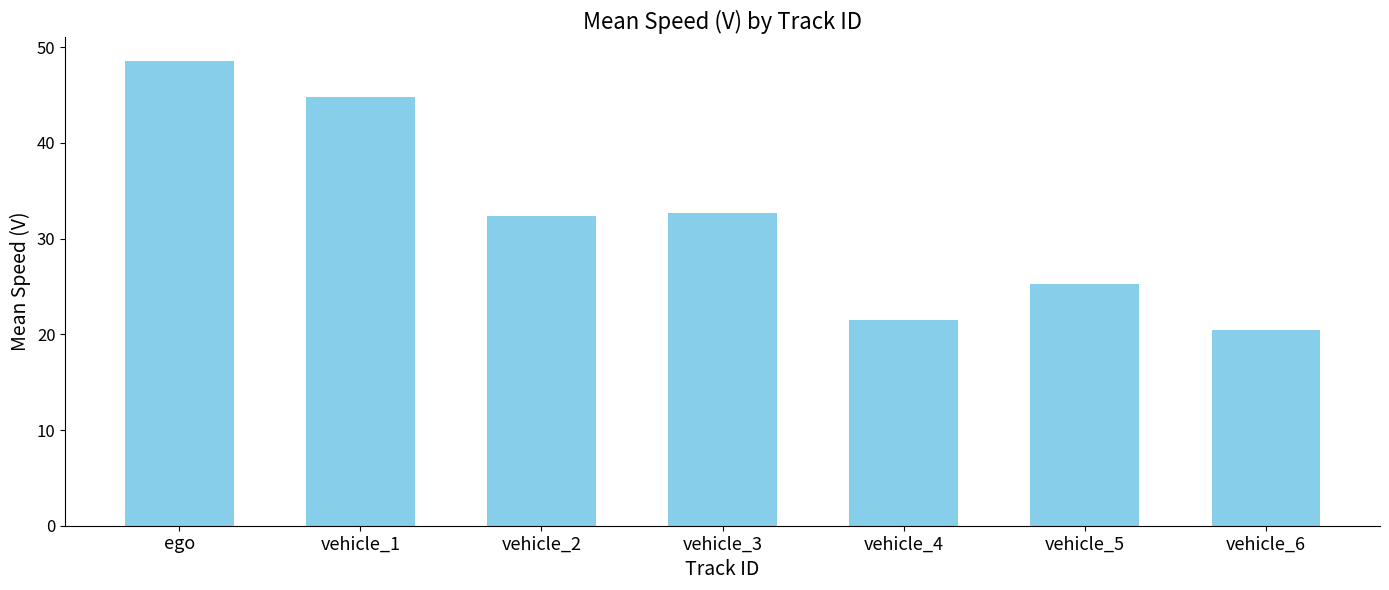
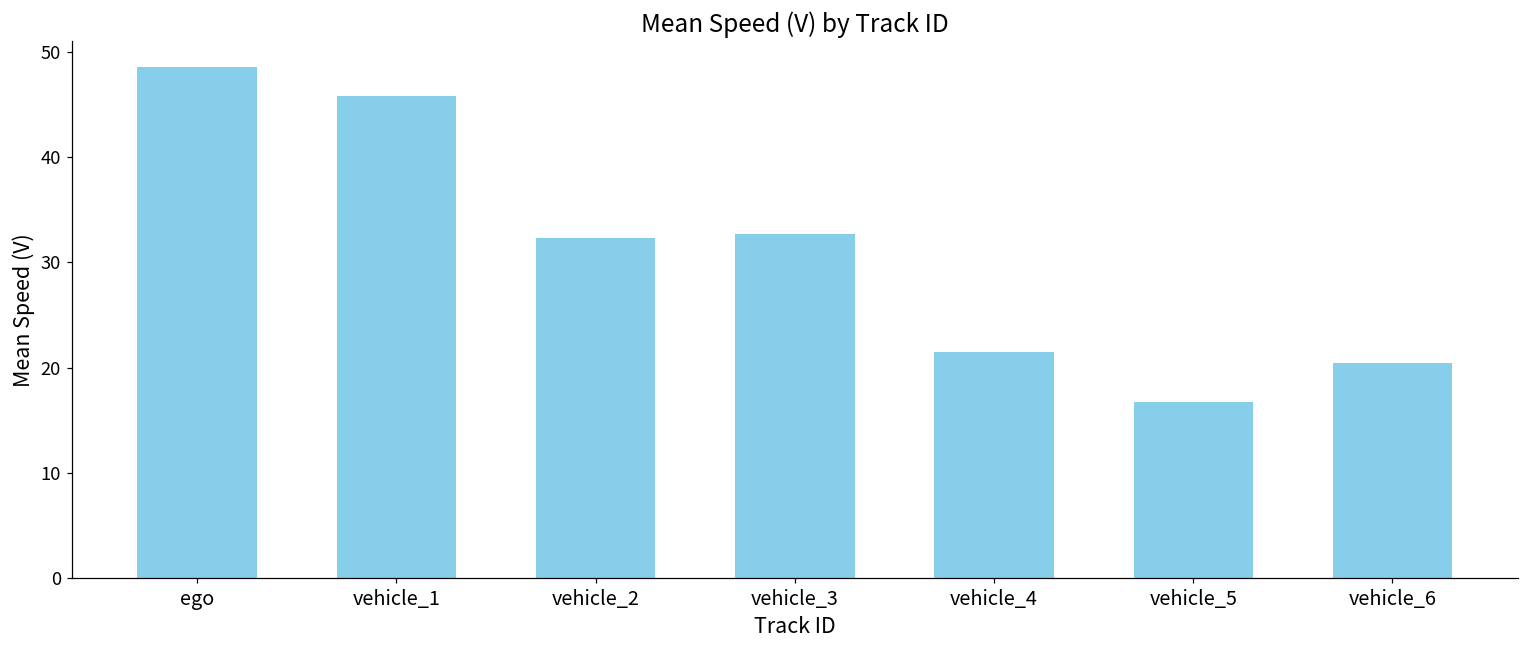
vehicle_1: 45 -> 46
vehicle_5: 25 -> 17
